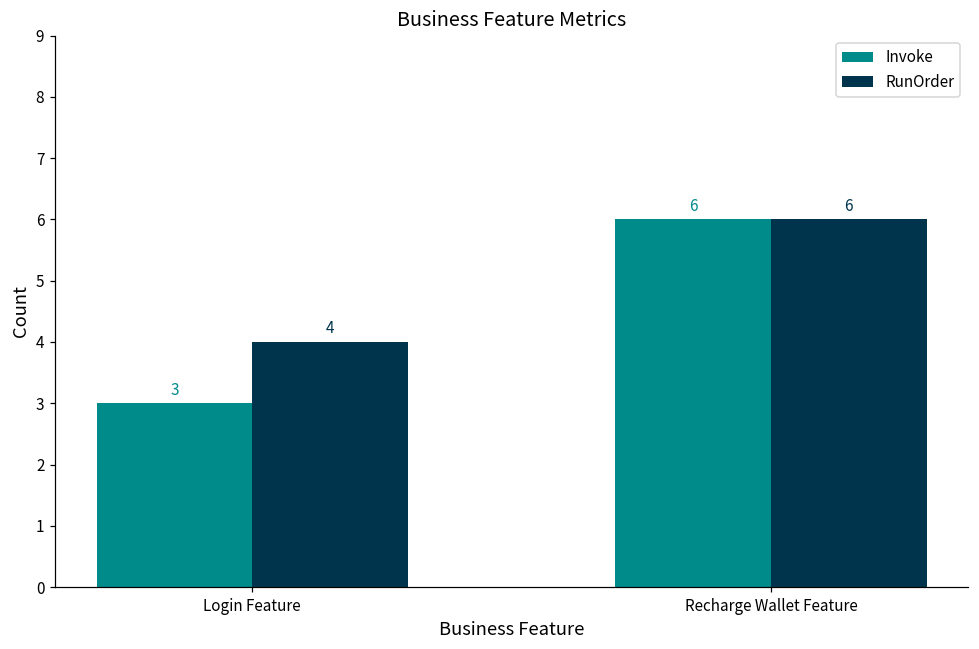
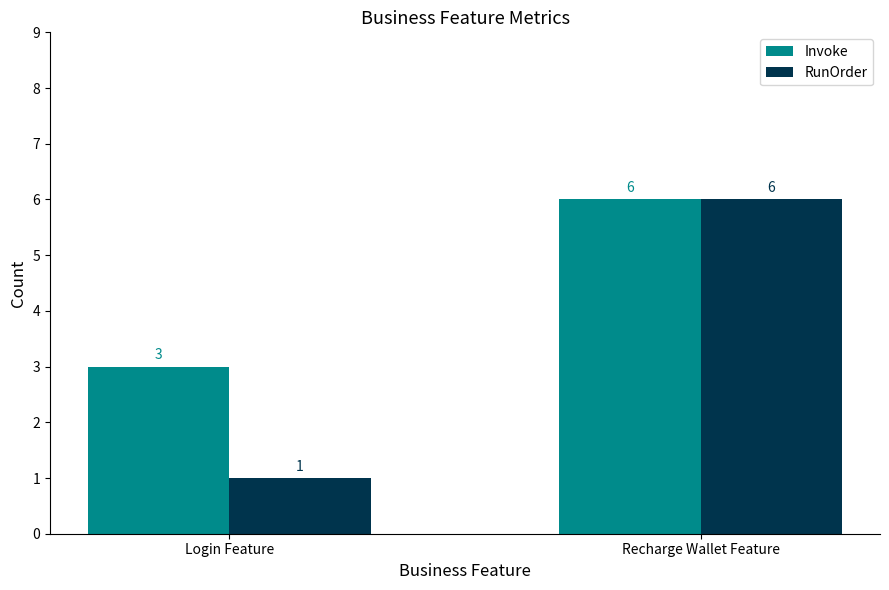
RunOrder, Login Feature: 4 -> 1
